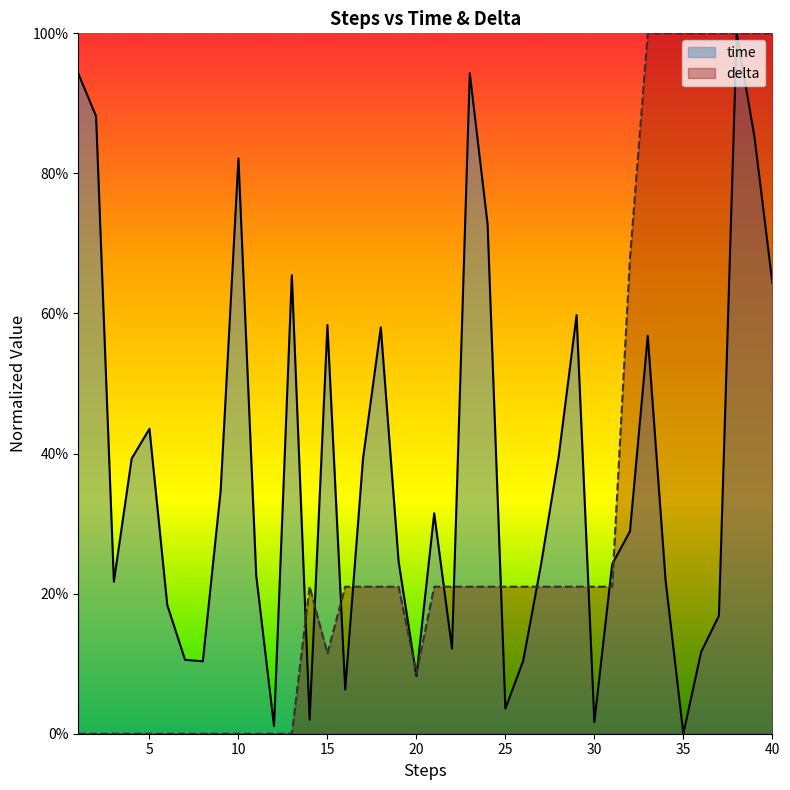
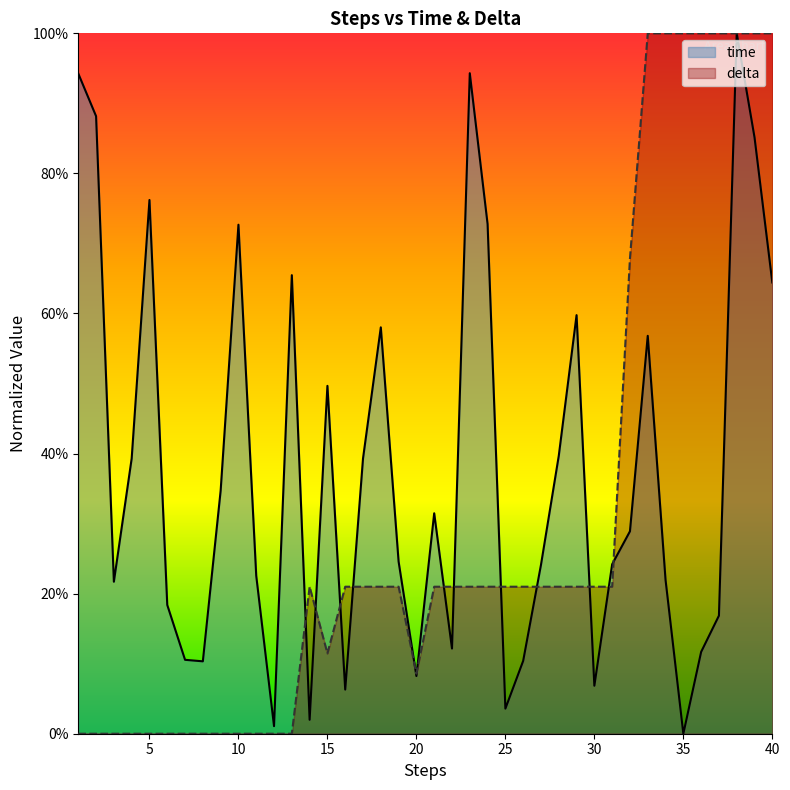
time, 5: 44% -> 76%
time, 10: 82% -> 73%
time, 15: 58% -> 50%
time, 30: 2% -> 7%
